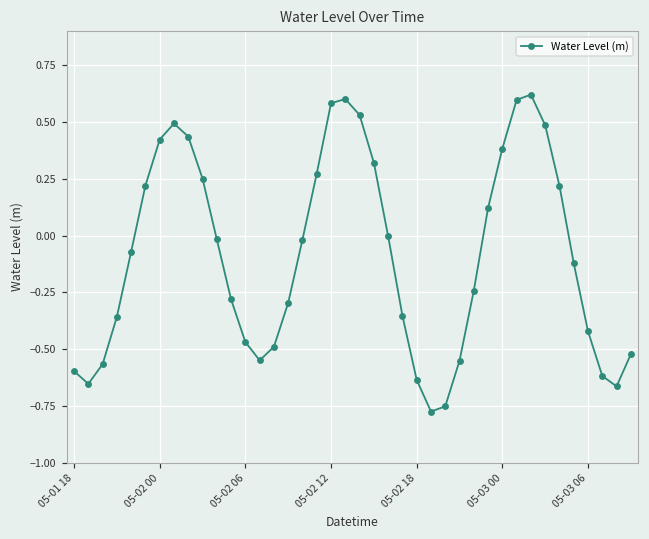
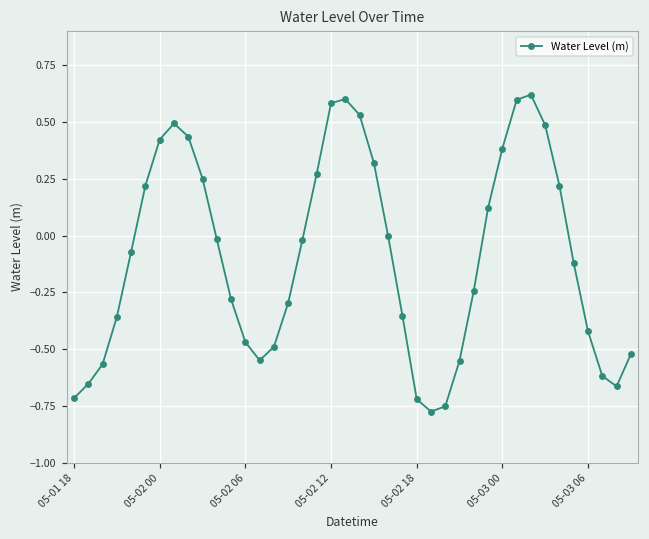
05-01 18: -0.60 -> -0.72
05-02 18: -0.64 -> -0.72
